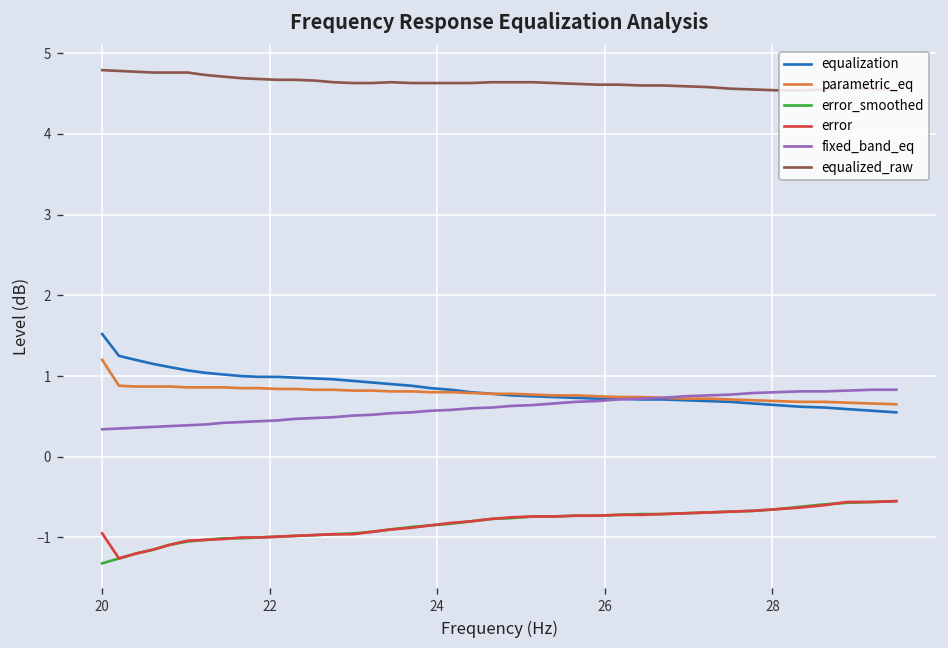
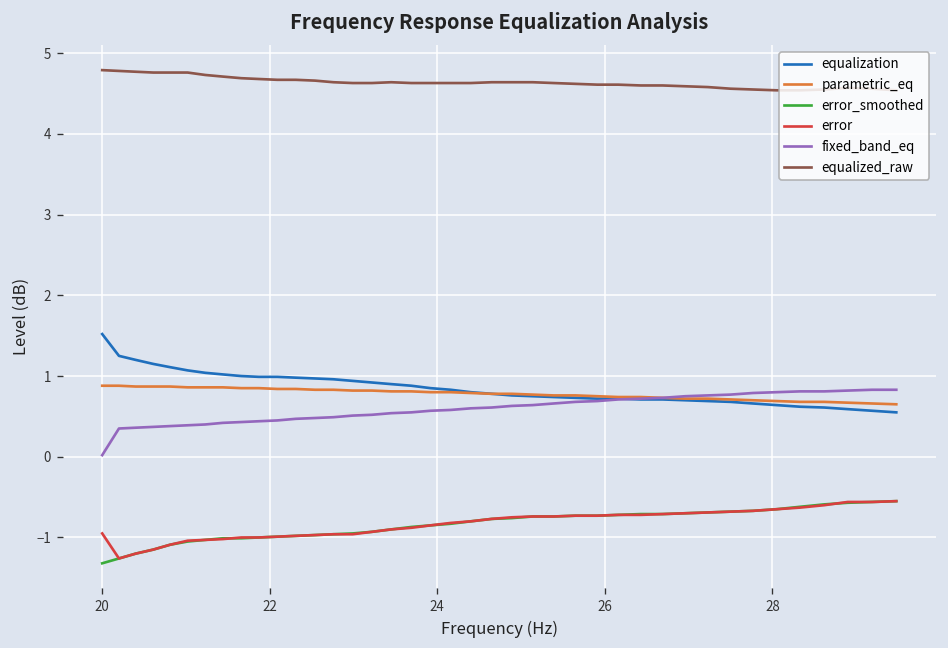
parametric_eq, 20: 1.2 -> 0.9
fixed_band_eq, 20: 0.3 -> 0.0
